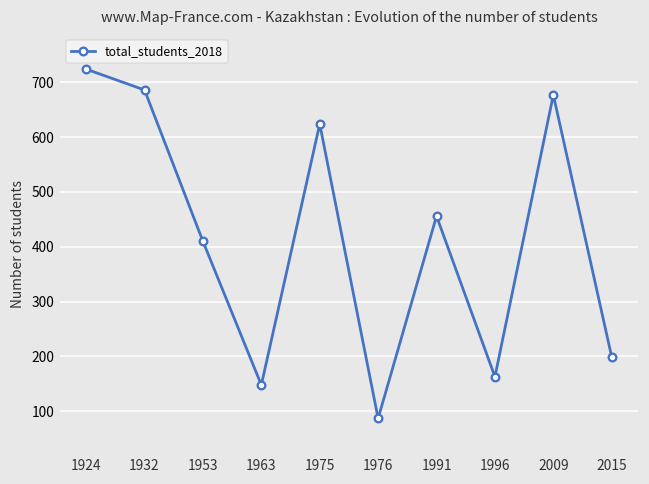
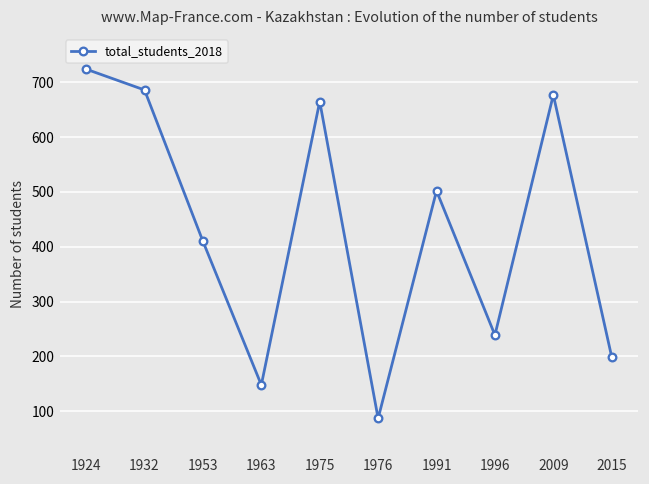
1975: 620 -> 670
1991: 460 -> 500
1996: 160 -> 240
